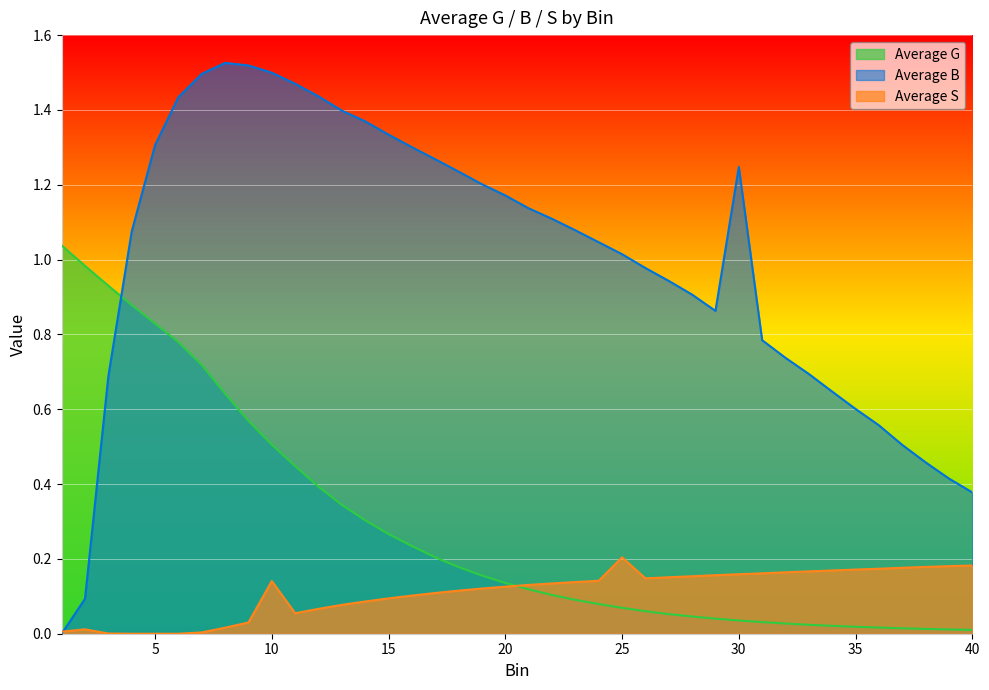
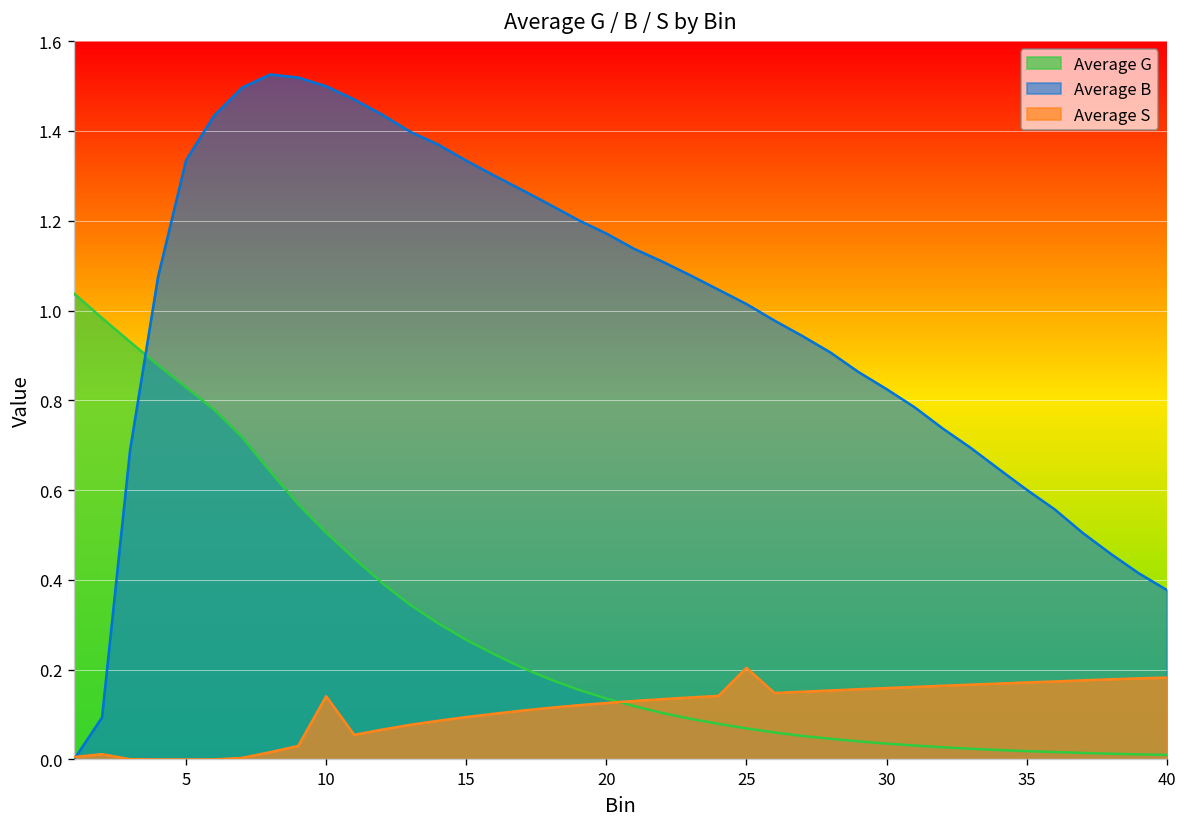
Average B, 5: 1.31 -> 1.33
Average B, 30: 1.25 -> 0.82
